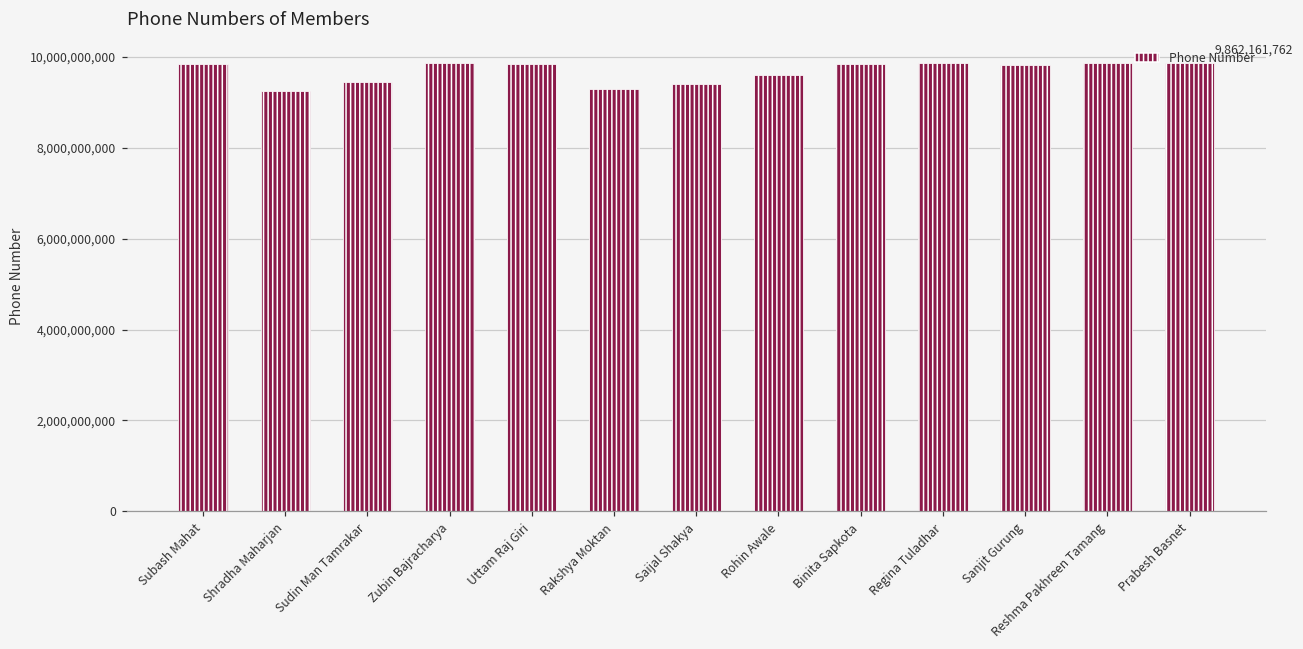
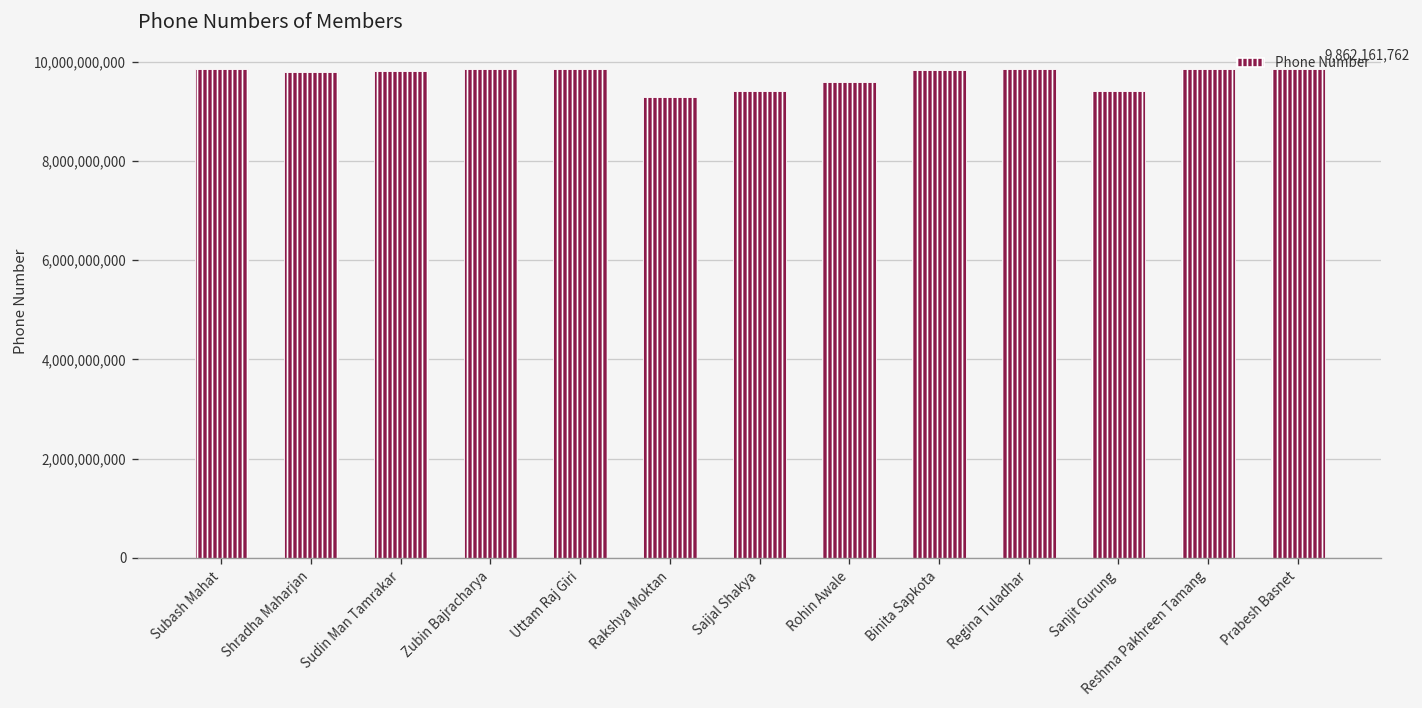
Shradha Maharjan: 9,300,000,000 -> 9,800,000,000
Sudin Man Tamrakar: 9,400,000,000 -> 9,800,000,000
Sanjit Gurung: 9,800,000,000 -> 9,400,000,000
